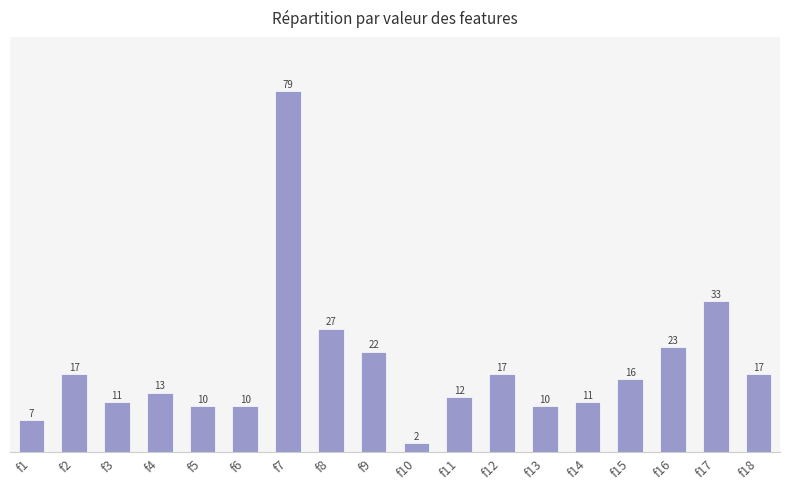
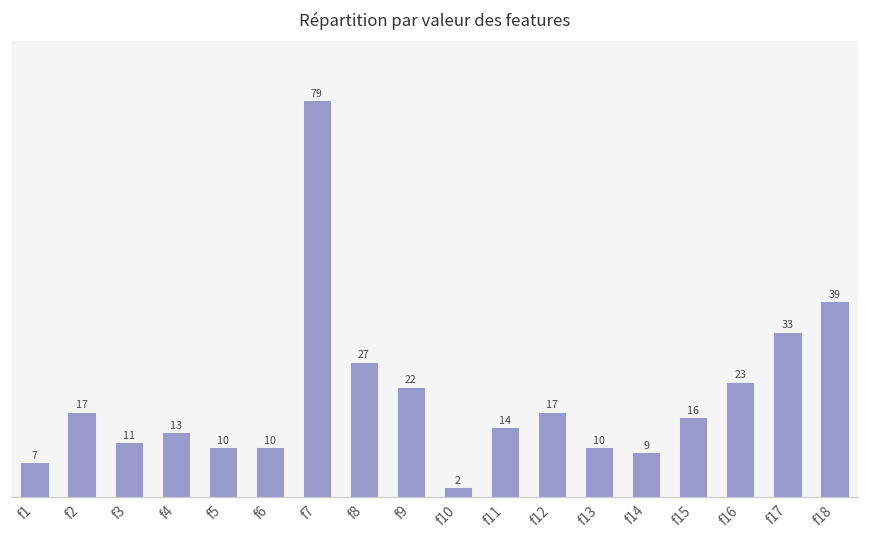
f11: 12 -> 14
f14: 11 -> 9
f18: 17 -> 39
